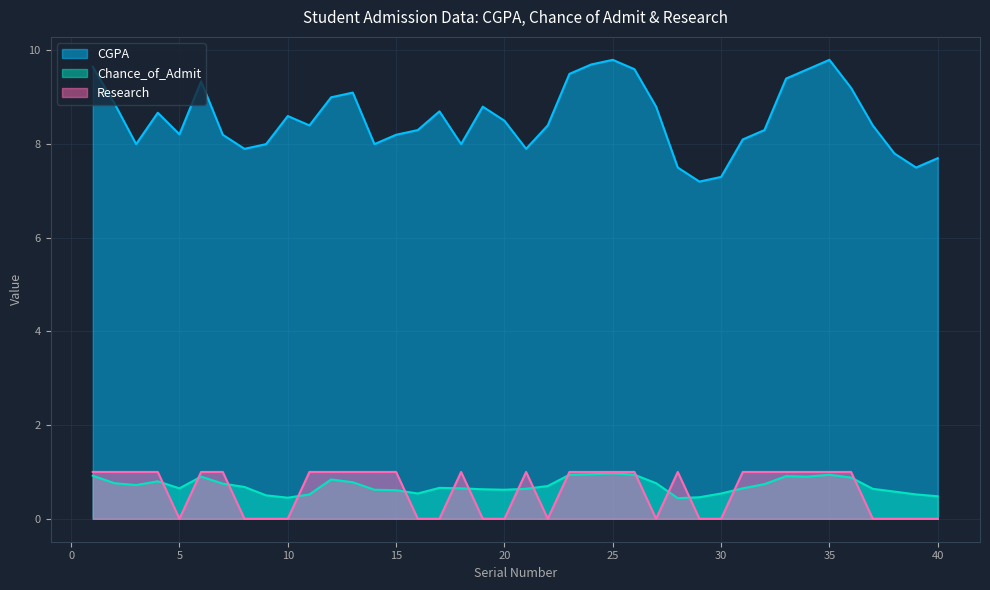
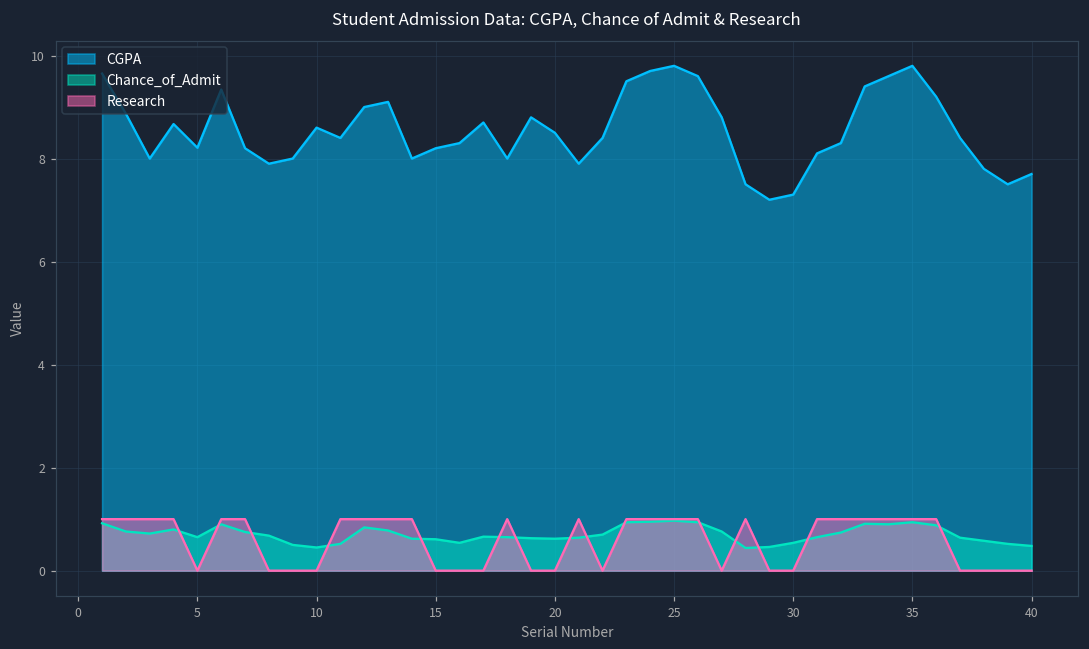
Research, 15: 1 -> 0
